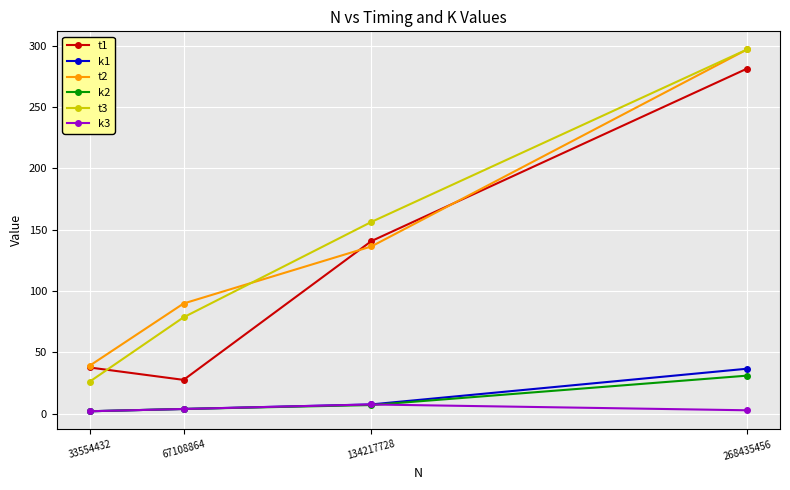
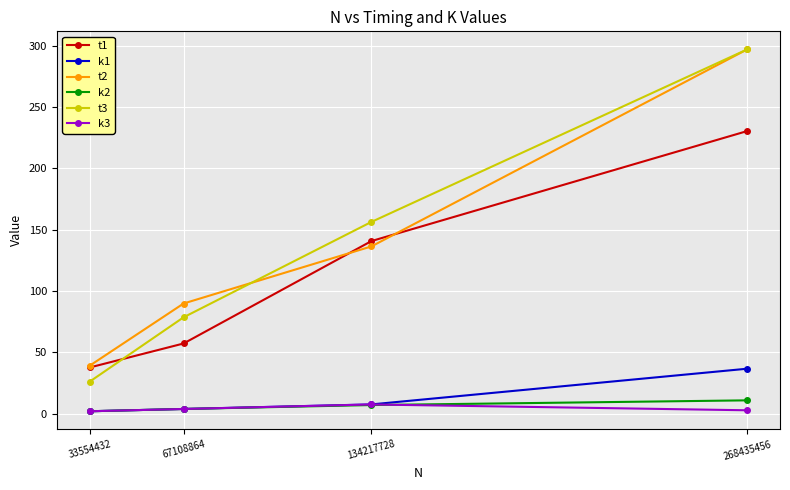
t1, 67108864: 27 -> 57
t1, 268435456: 281 -> 230
k2, 268435456: 31 -> 11
